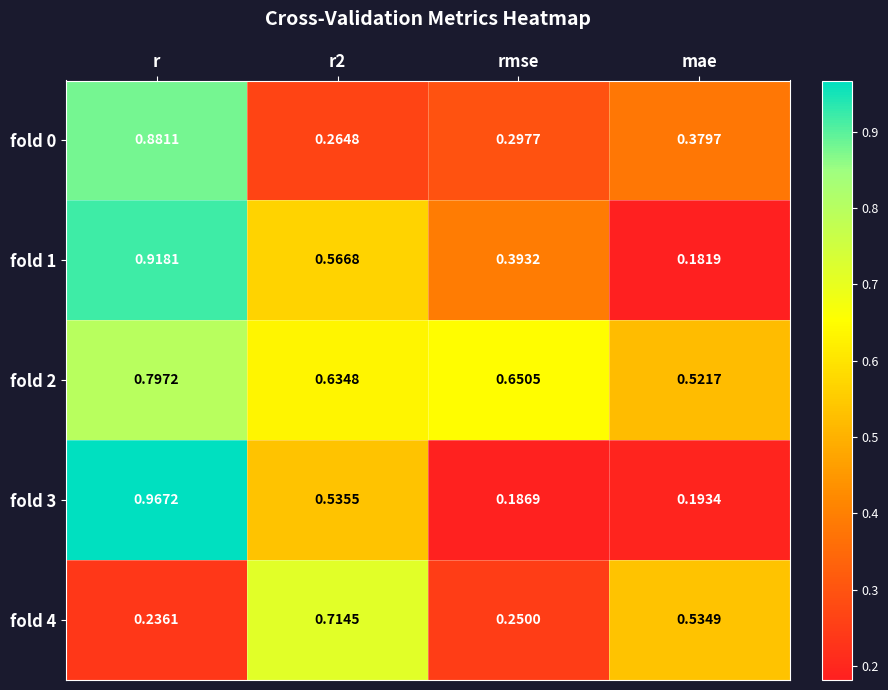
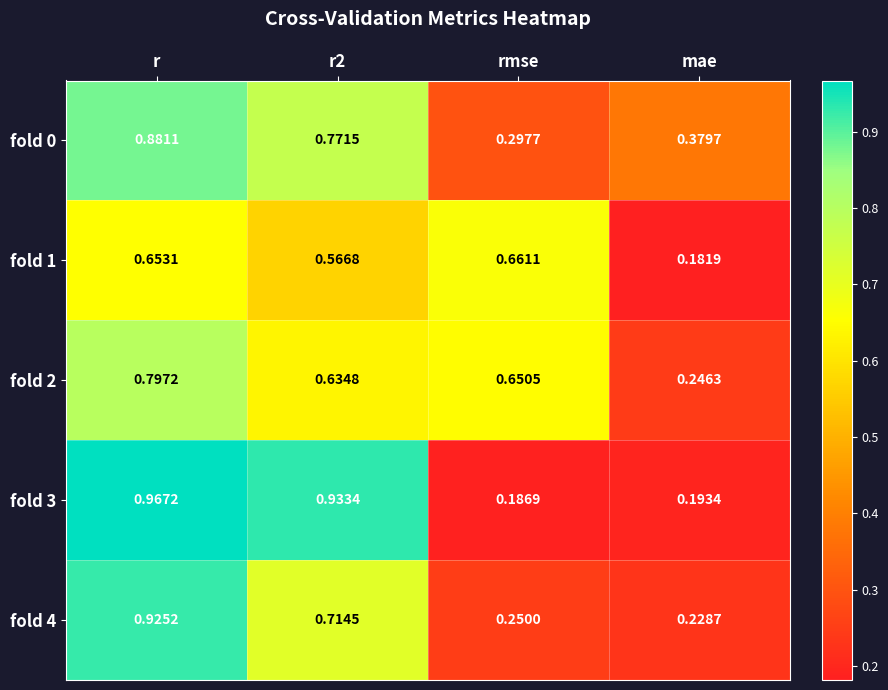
fold 0, r2: 0.2648 -> 0.7715
fold 1, r: 0.9181 -> 0.6531
fold 1, rmse: 0.3932 -> 0.6611
fold 2, mae: 0.5217 -> 0.2463
fold 3, r2: 0.5355 -> 0.9334
fold 4, r: 0.2361 -> 0.9252
fold 4, mae: 0.5349 -> 0.2287
